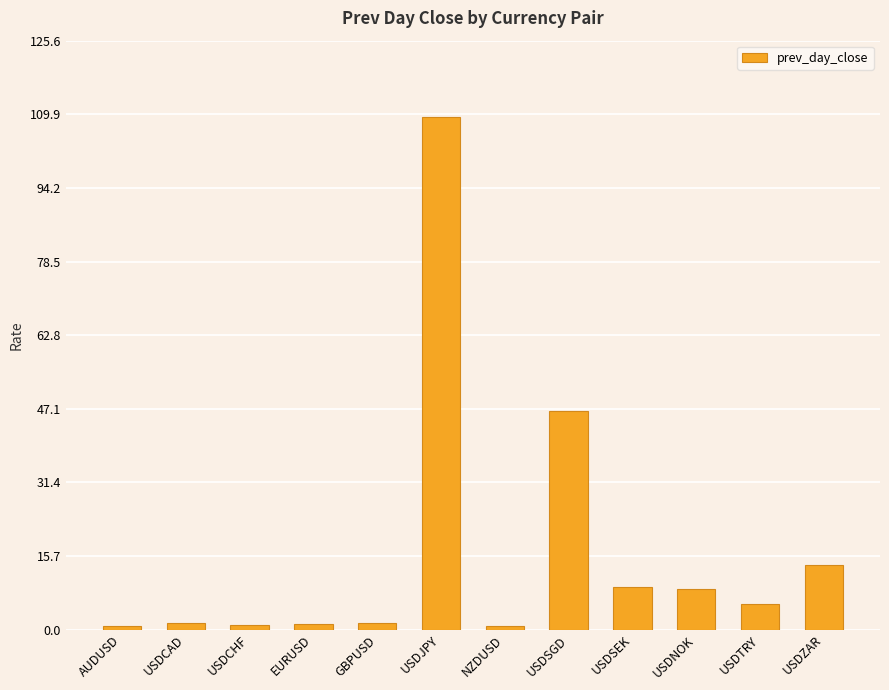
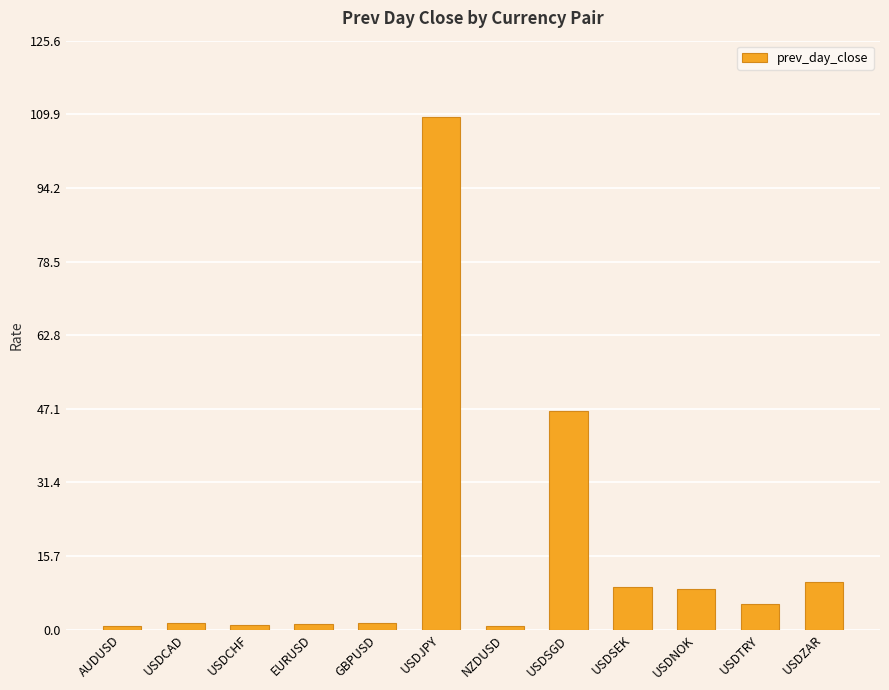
USDZAR: 14 -> 10
